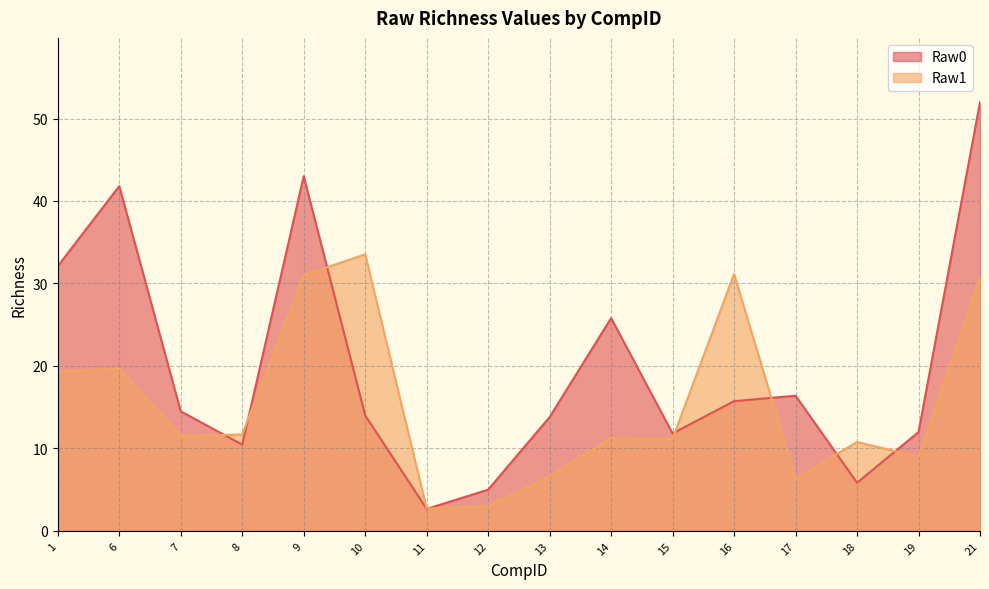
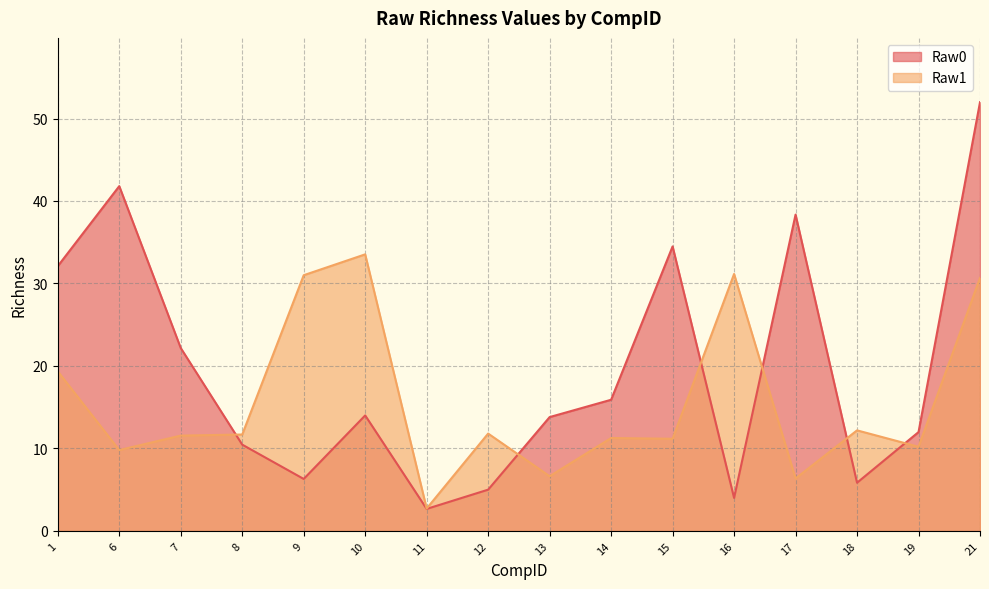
Raw1, 6: 20 -> 10
Raw0, 7: 14 -> 22
Raw0, 9: 43 -> 6
Raw1, 12: 3 -> 12
Raw0, 14: 26 -> 16
Raw0, 15: 12 -> 34
Raw0, 16: 16 -> 4
Raw0, 17: 16 -> 38
Raw1, 18: 11 -> 12
Raw1, 19: 9 -> 10
